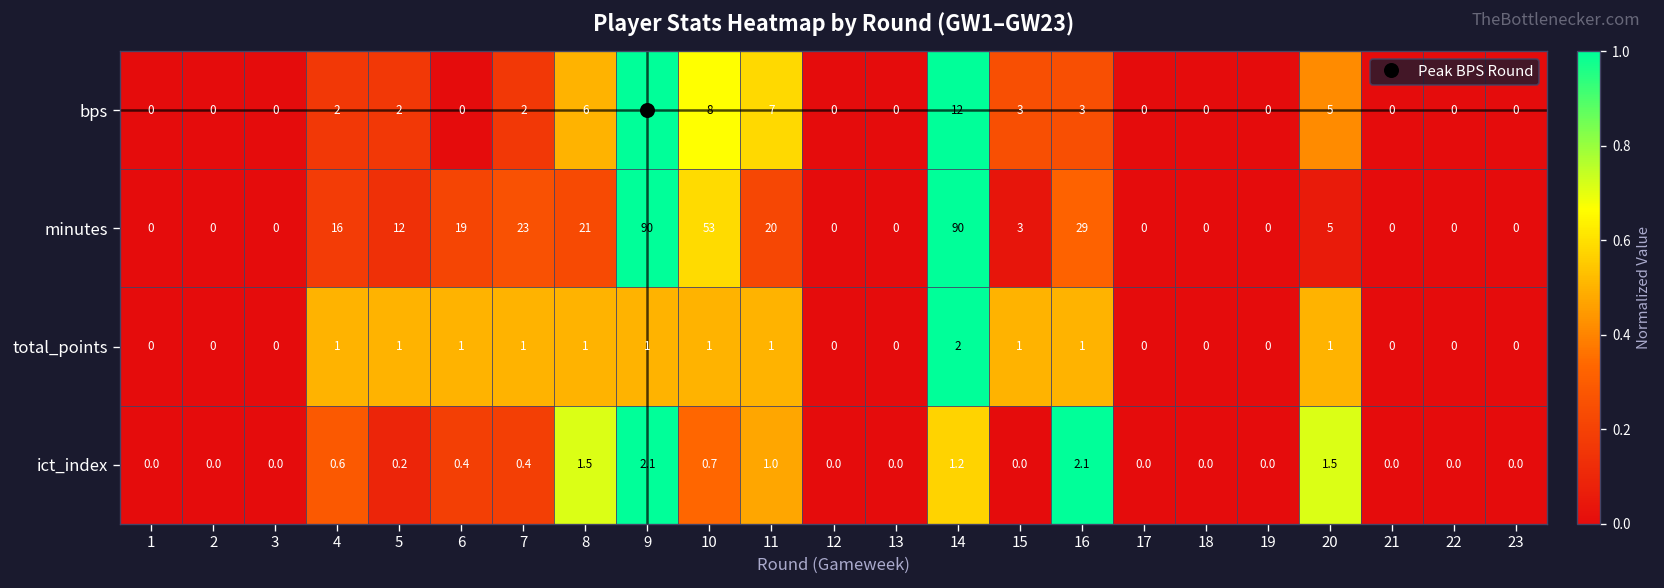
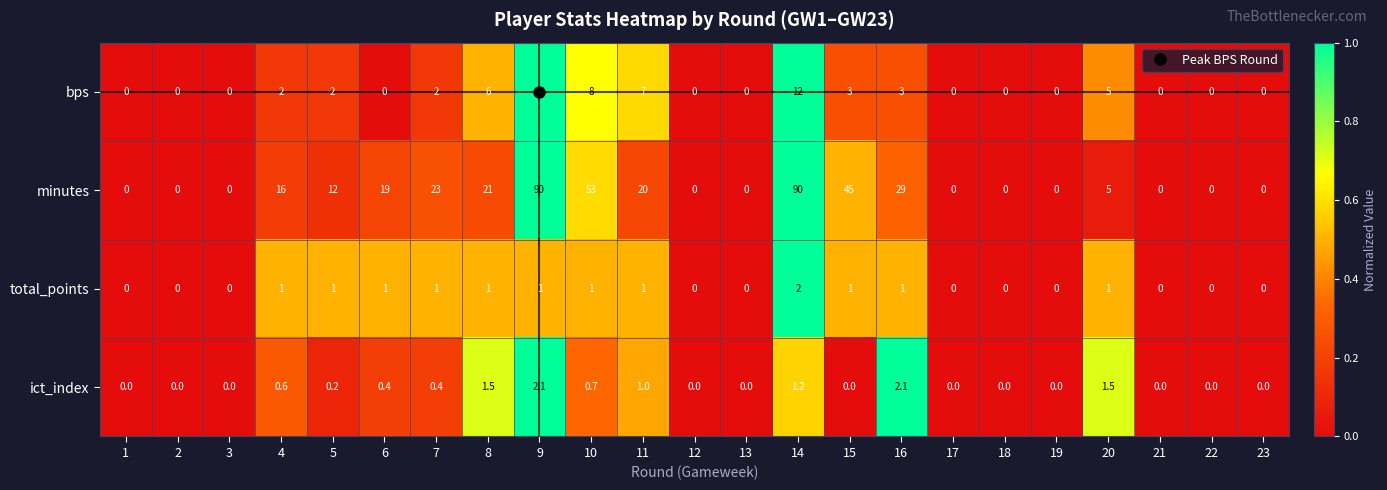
minutes, 15: 3 -> 45
